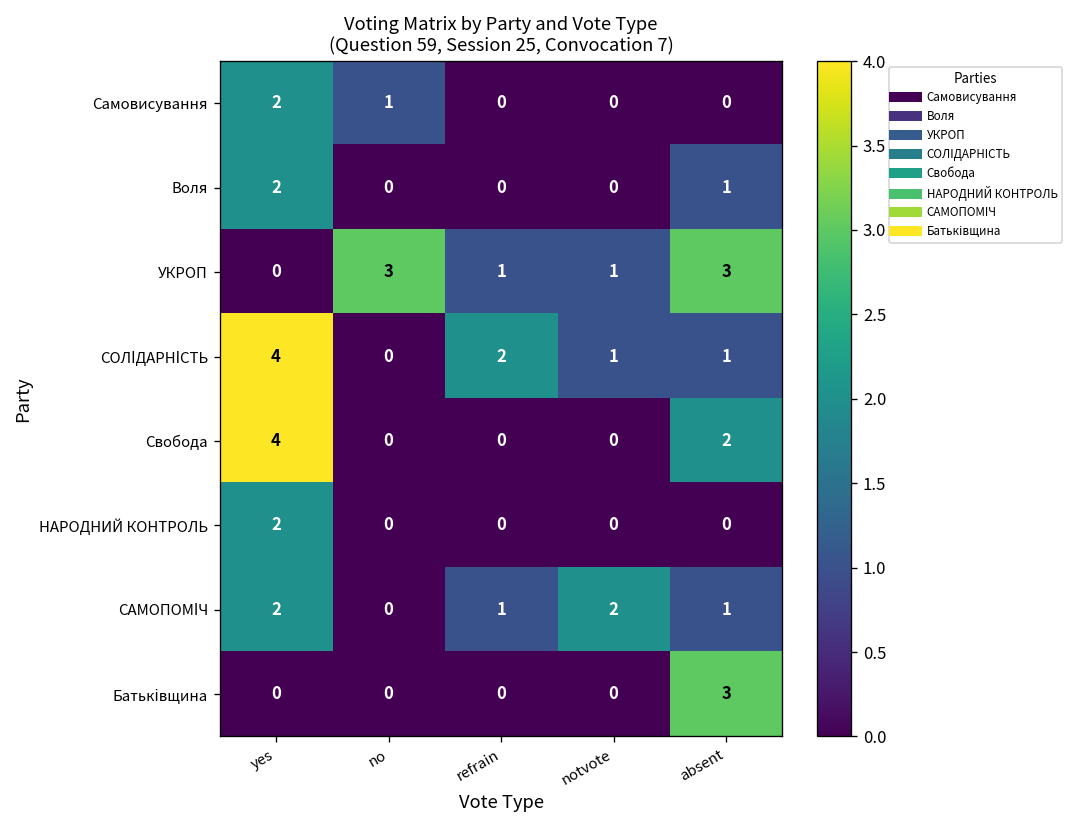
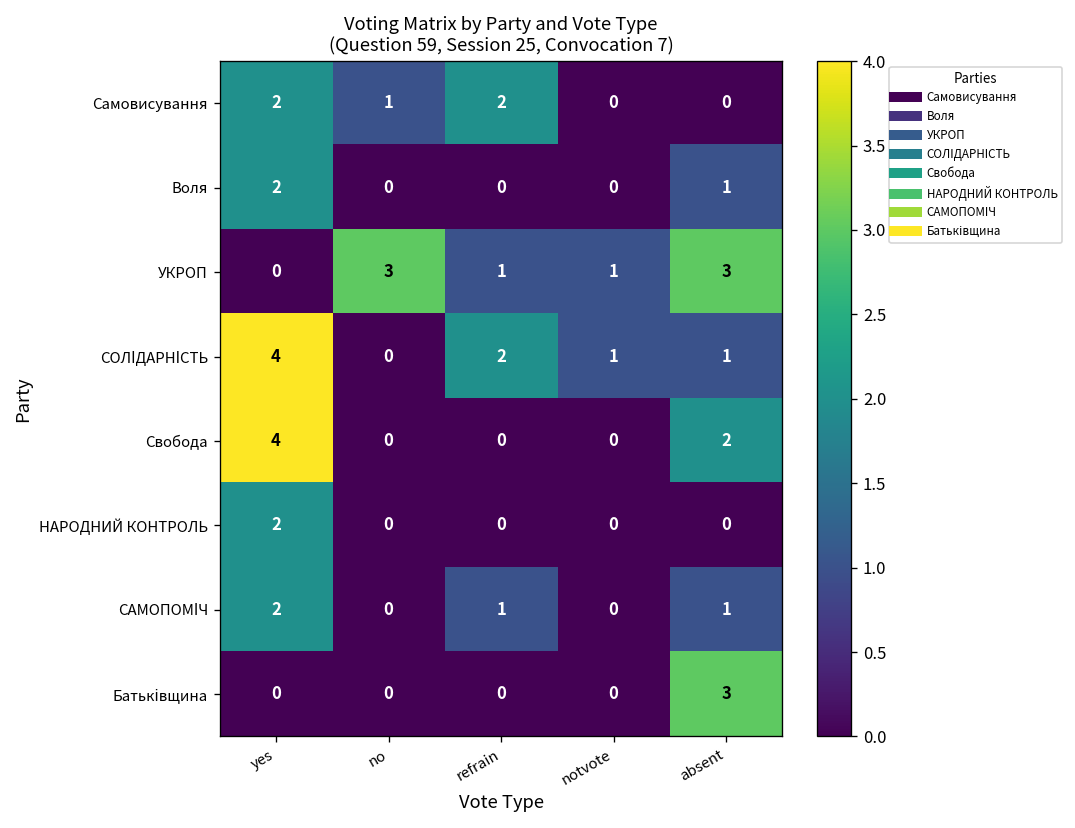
Самовисування, refrain: 0 -> 2
САМОПОМІЧ, notvote: 2 -> 0
